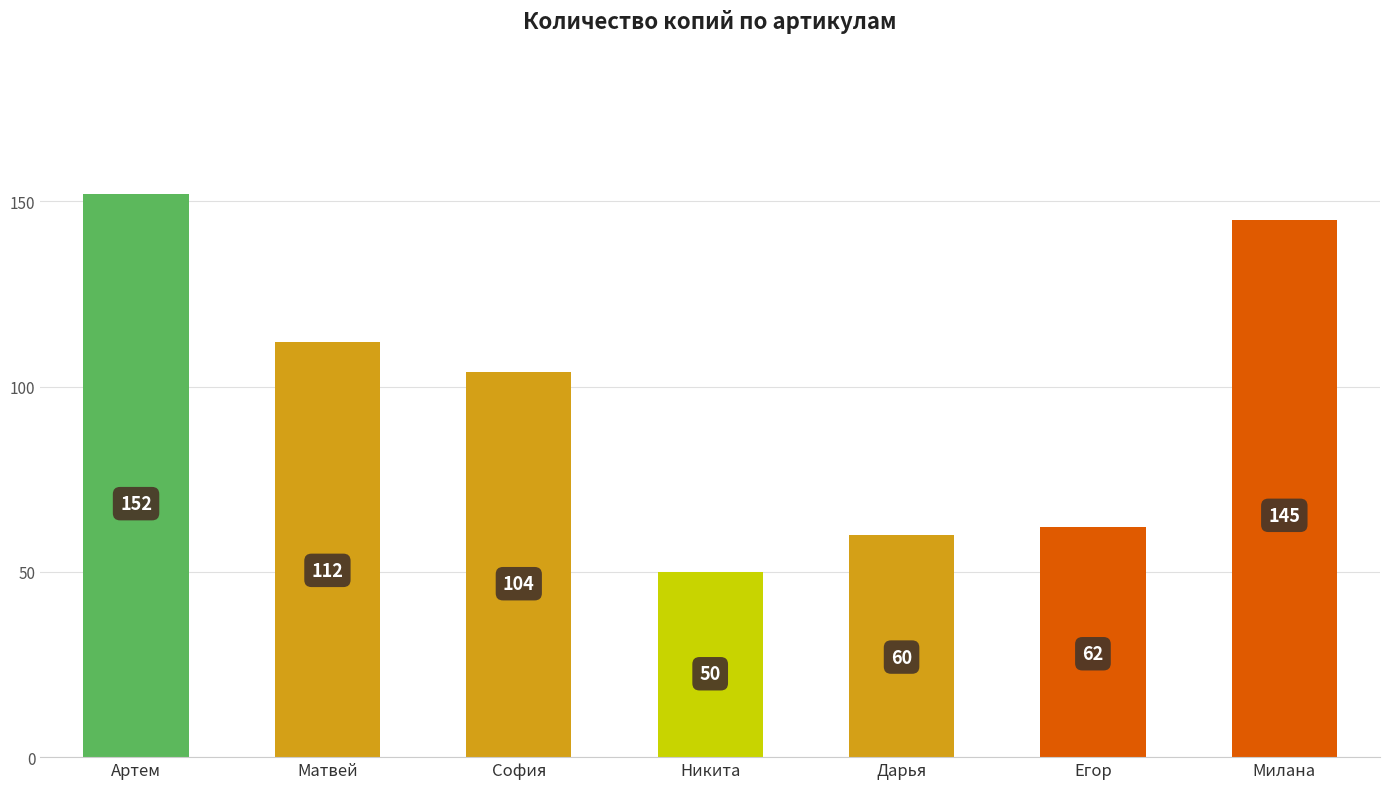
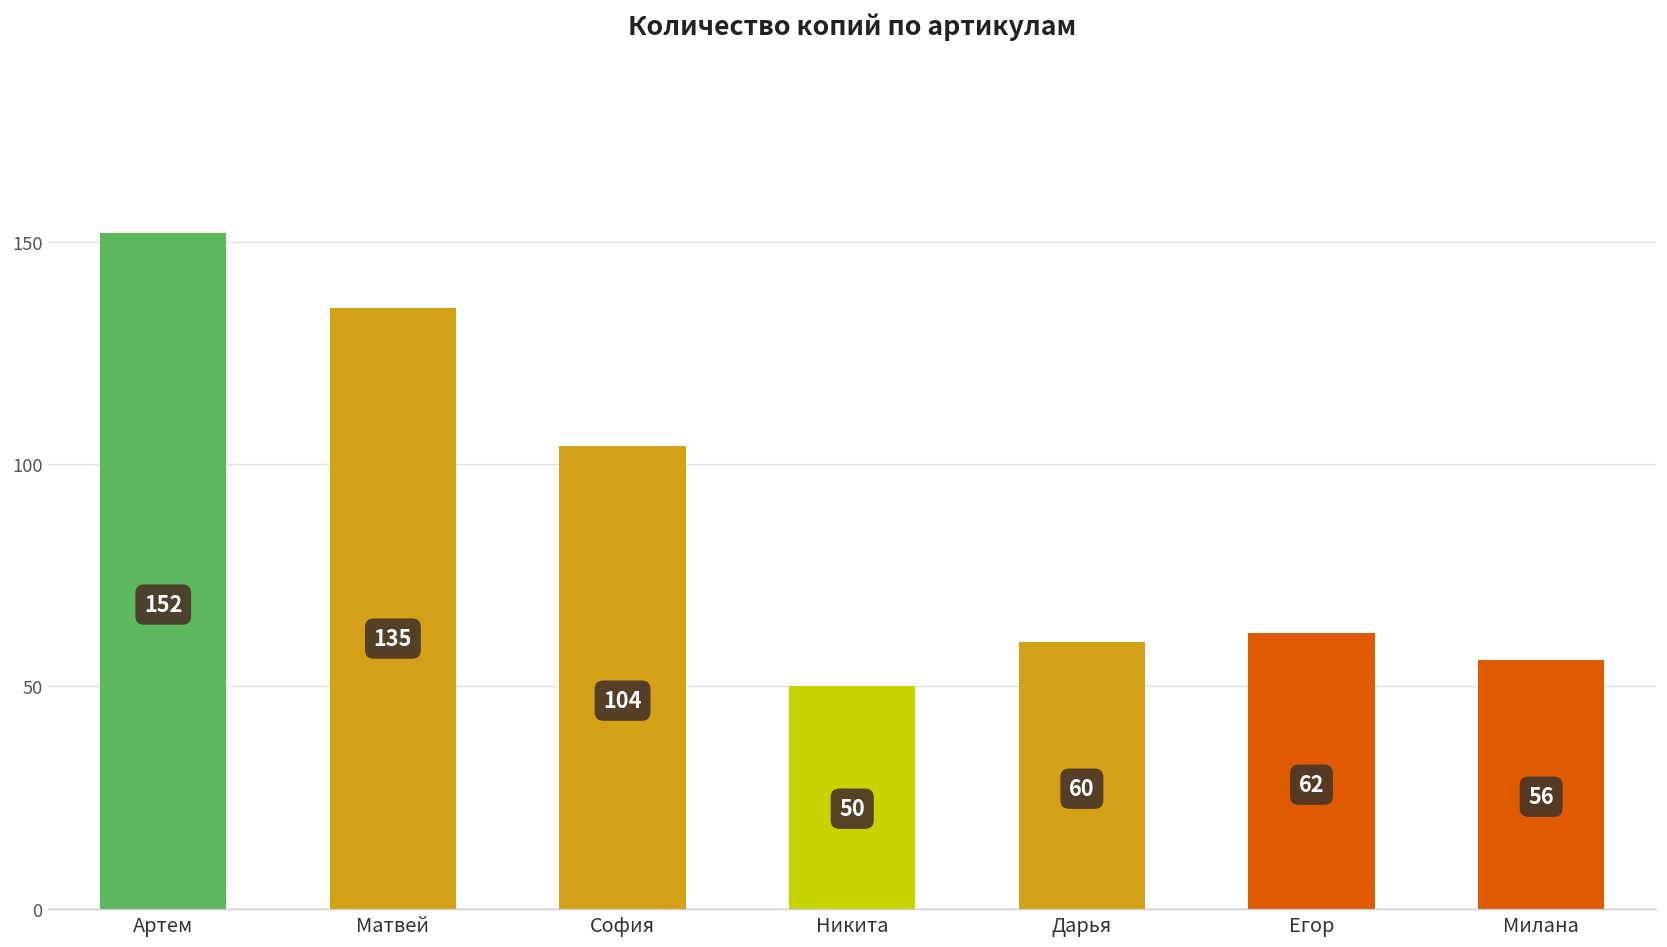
Матвей: 112 -> 135
Милана: 145 -> 56
